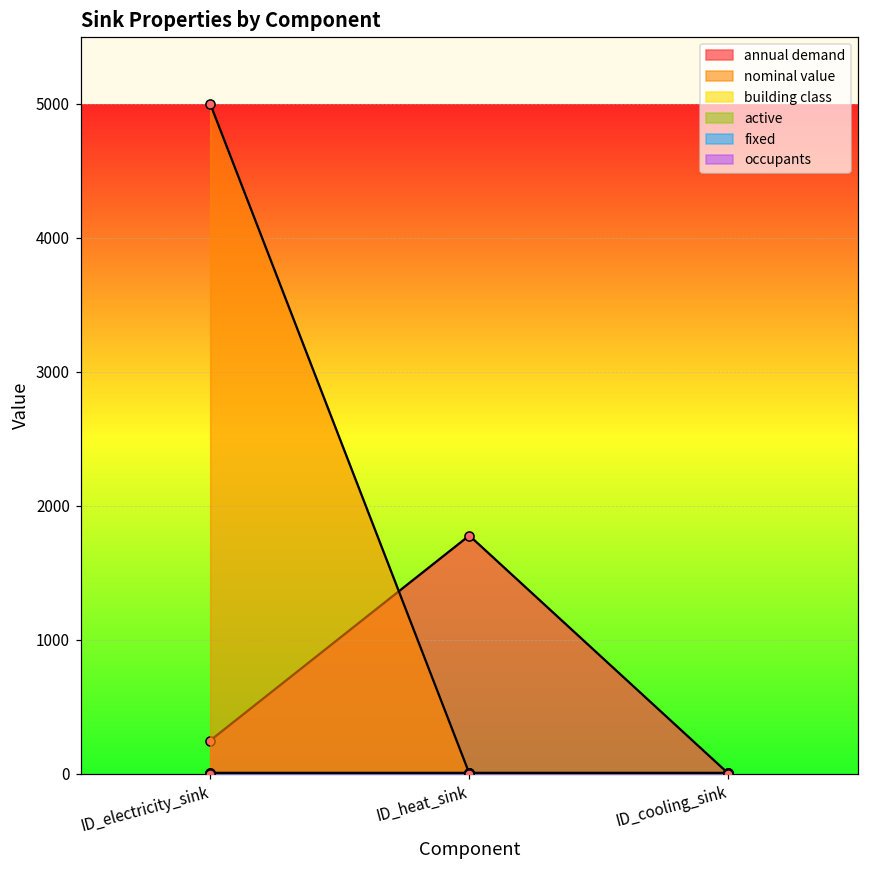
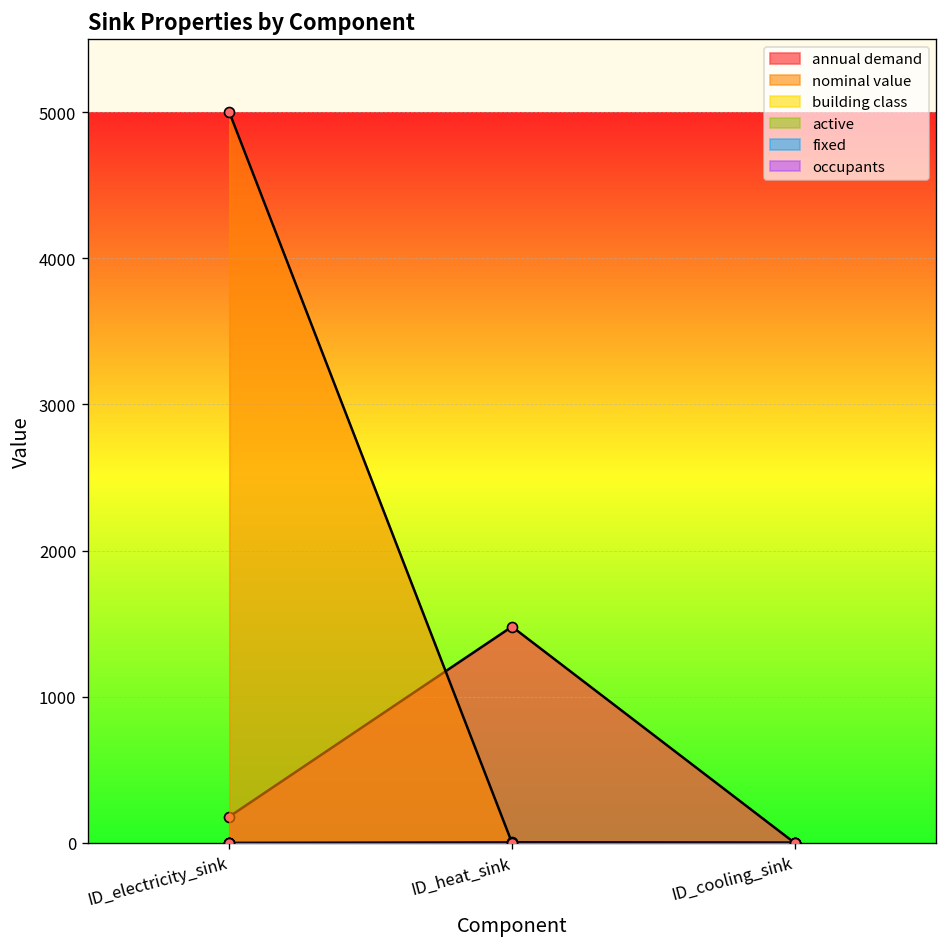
annual demand, ID_electricity_sink: 250 -> 180
annual demand, ID_heat_sink: 1780 -> 1480
